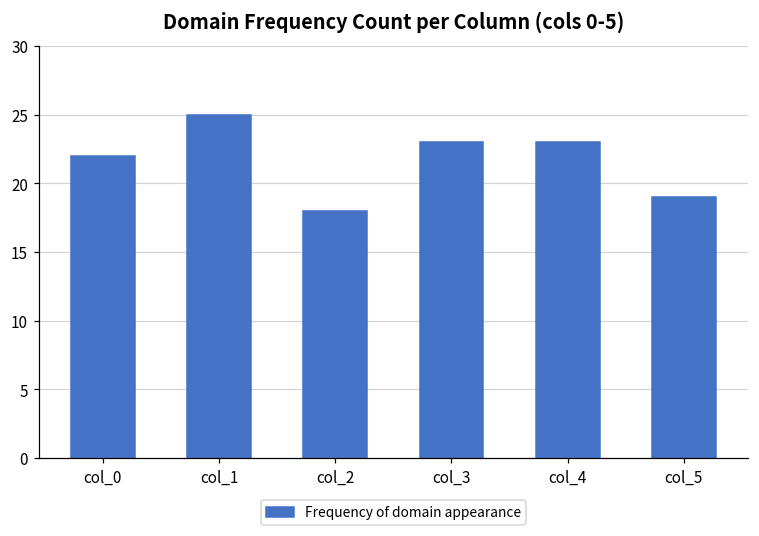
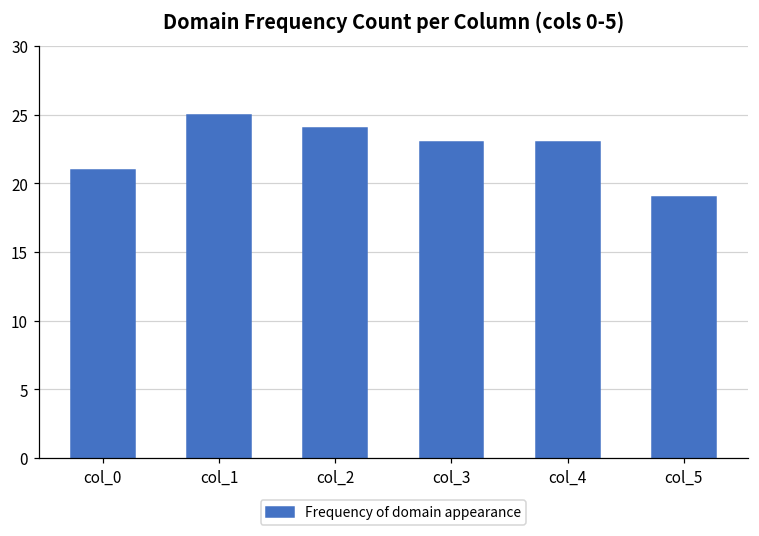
col_0: 22 -> 21
col_2: 18 -> 24
